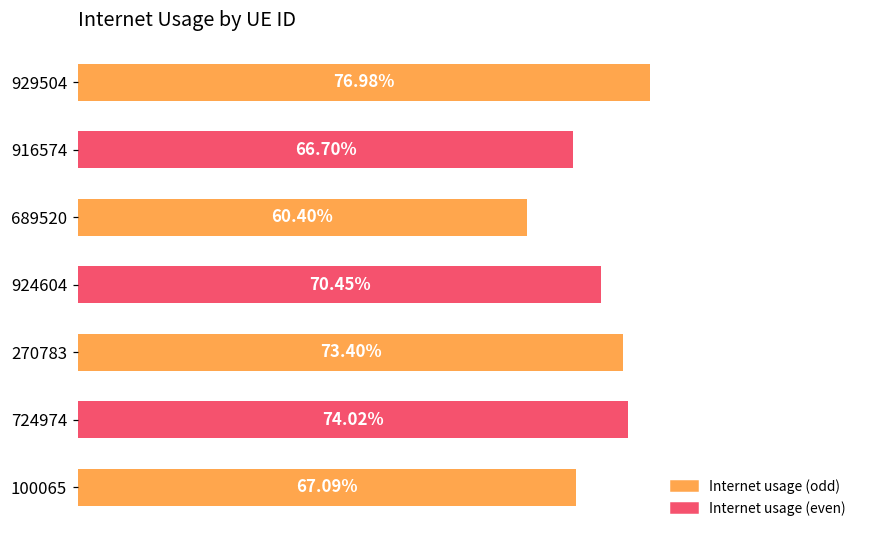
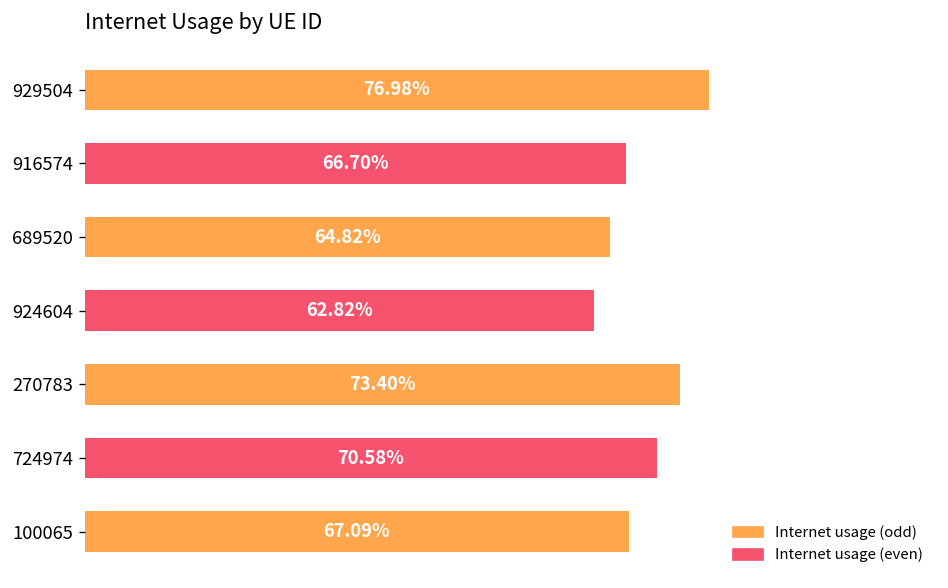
689520: 60.40% -> 64.82%
924604: 70.45% -> 62.82%
724974: 74.02% -> 70.58%
